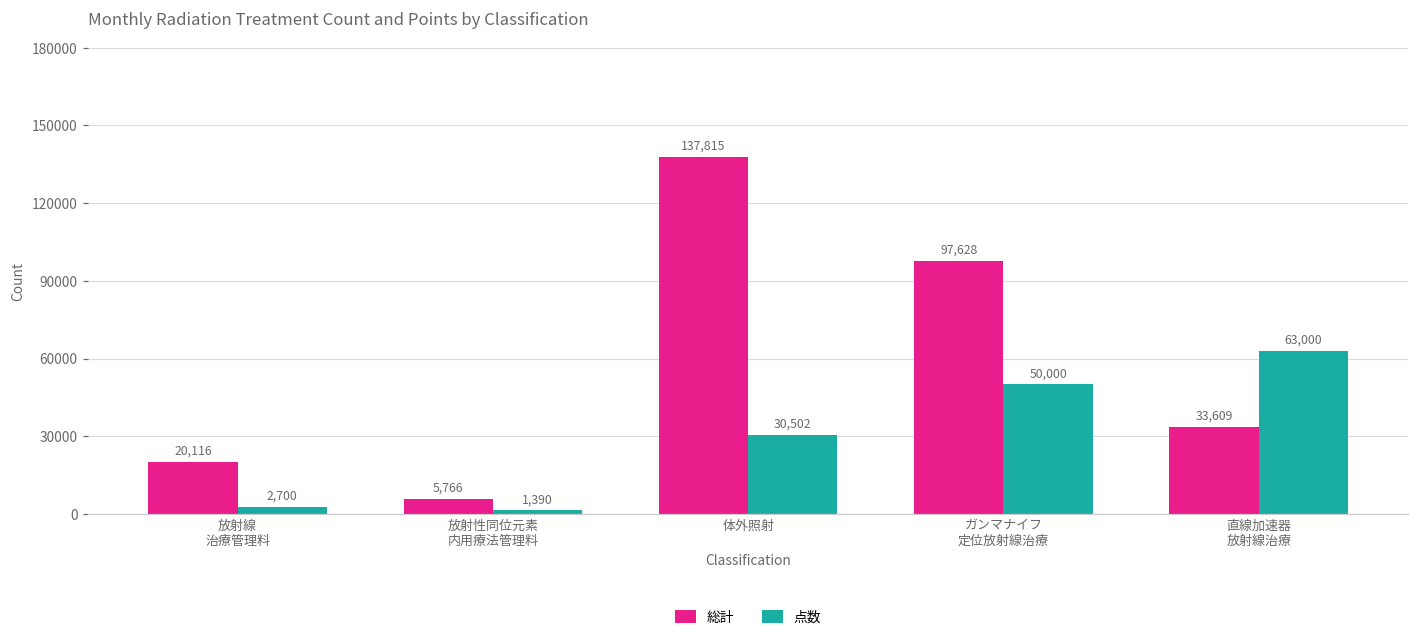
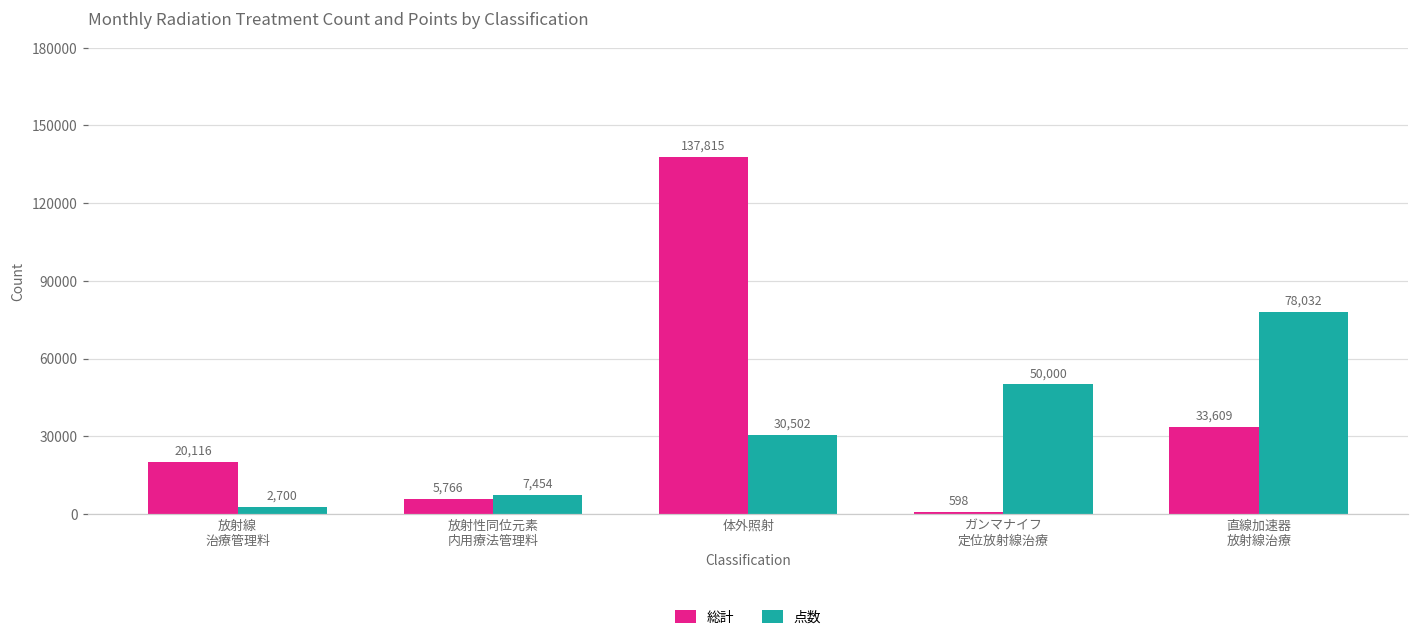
点数, 放射性同位元素 内用療法管理料: 1,390 -> 7,454
総計, ガンマナイフ 定位放射線治療: 97,628 -> 598
点数, 直線加速器 放射線治療: 63,000 -> 78,032
